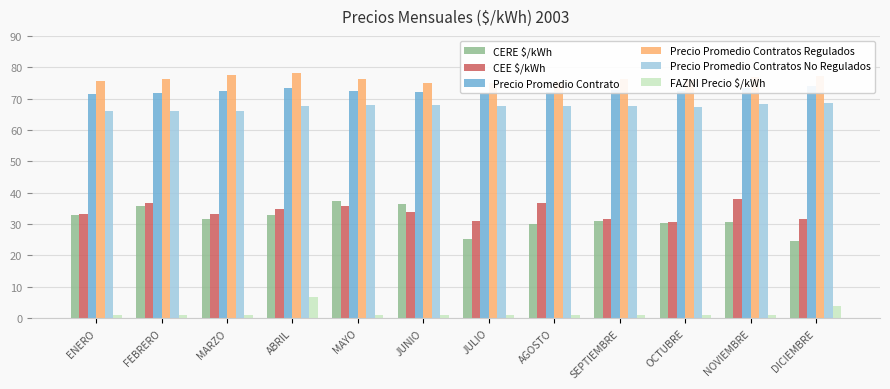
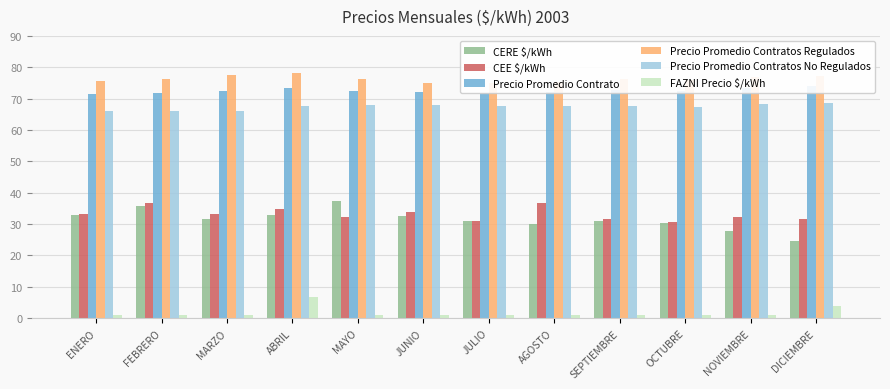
CEE $/kWh, MAYO: 36 -> 32
CERE $/kWh, JUNIO: 36 -> 33
CERE $/kWh, JULIO: 25 -> 31
CERE $/kWh, NOVIEMBRE: 31 -> 28
CEE $/kWh, NOVIEMBRE: 38 -> 32
